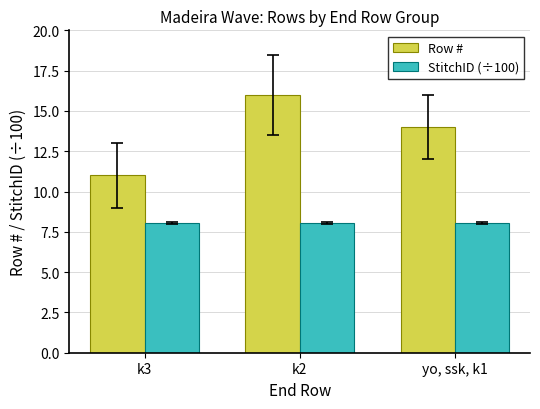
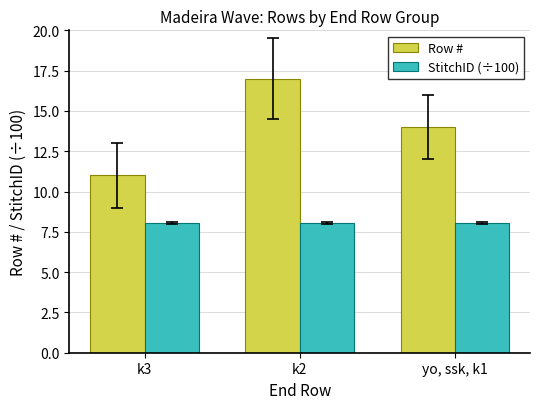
Row #, k2: 16 -> 17
